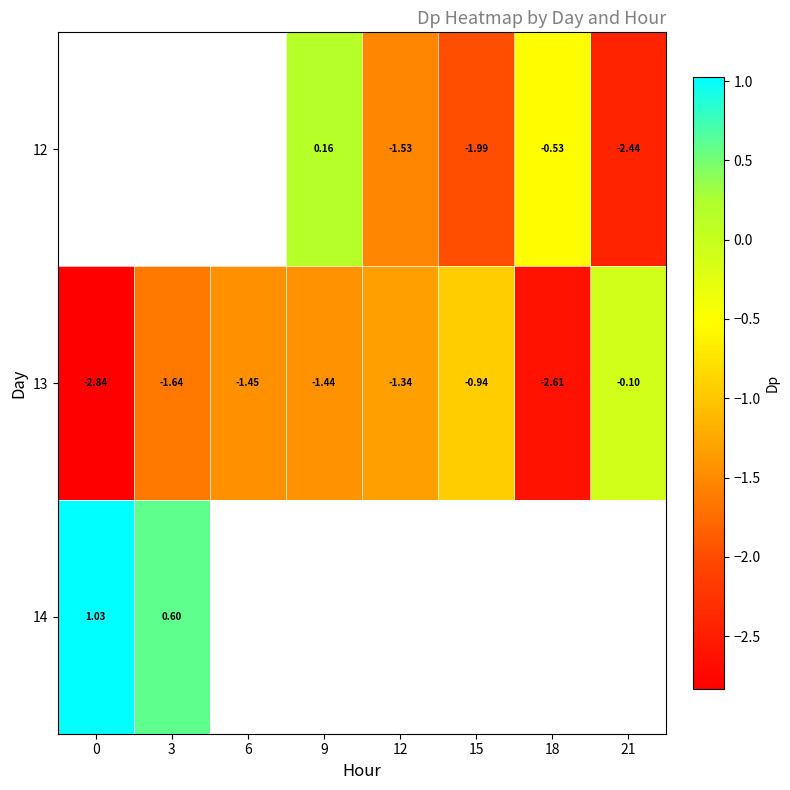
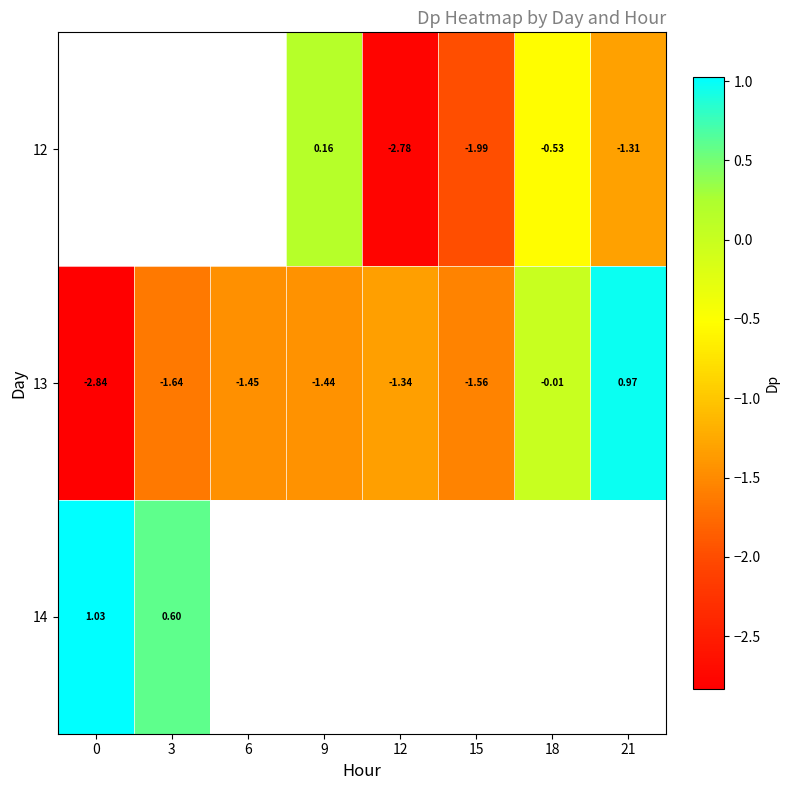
12, 12: -1.53 -> -2.78
12, 21: -2.44 -> -1.31
13, 15: -0.94 -> -1.56
13, 18: -2.61 -> -0.01
13, 21: -0.10 -> 0.97
